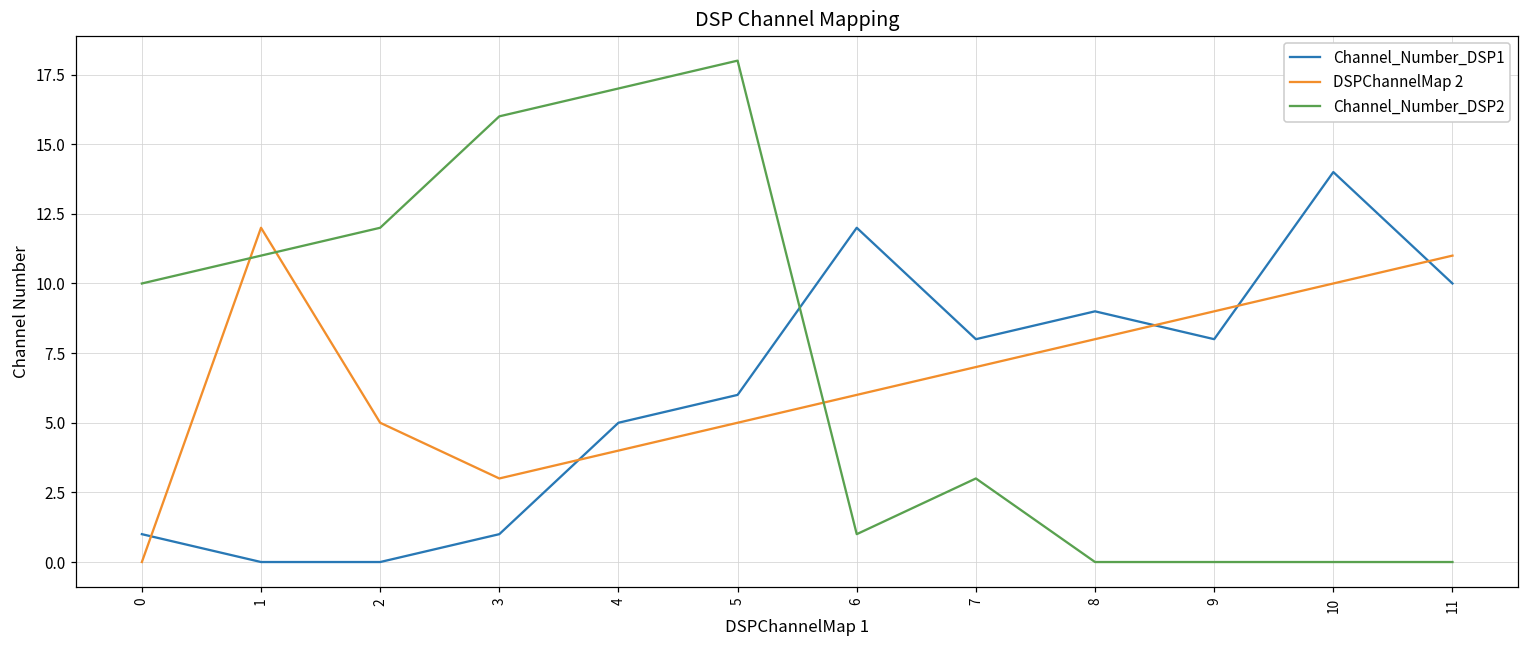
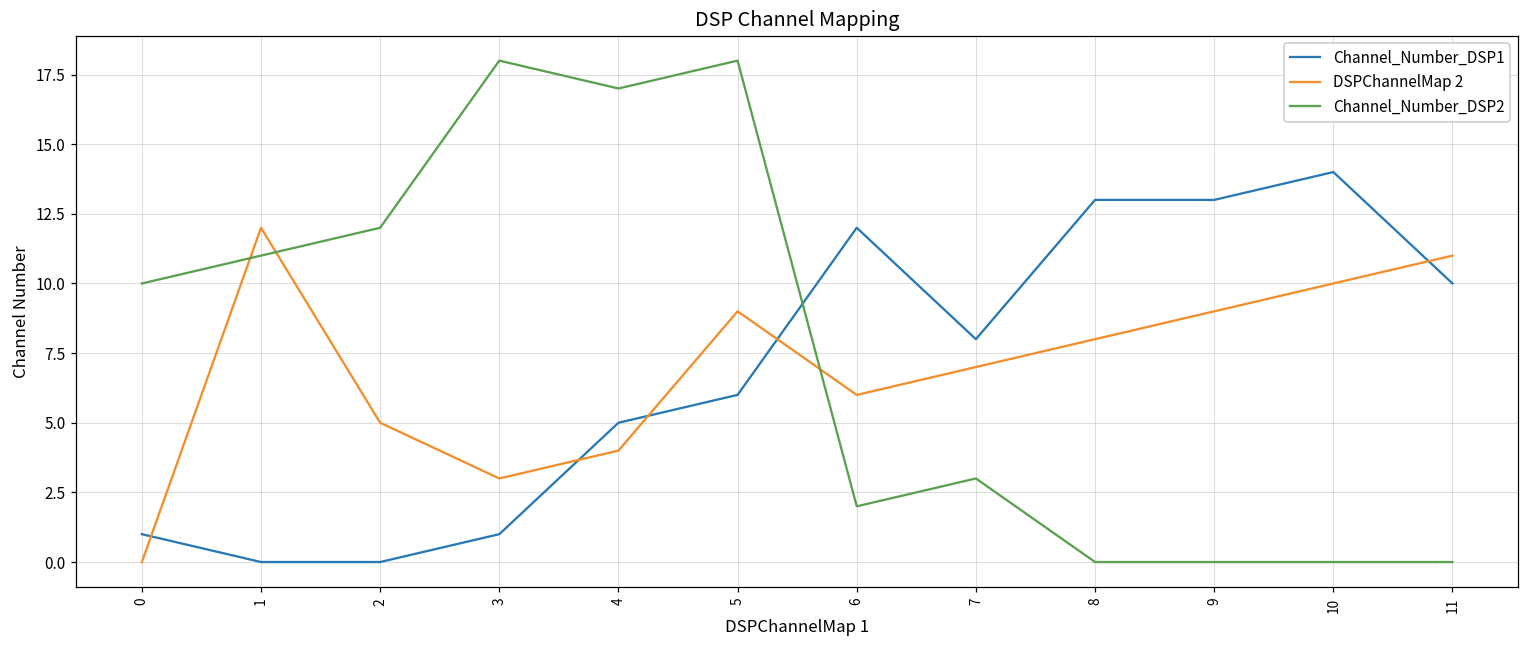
Channel_Number_DSP2, 3: 16 -> 18
DSPChannelMap 2, 5: 5 -> 9
Channel_Number_DSP2, 6: 1 -> 2
Channel_Number_DSP1, 8: 9 -> 13
Channel_Number_DSP1, 9: 8 -> 13
